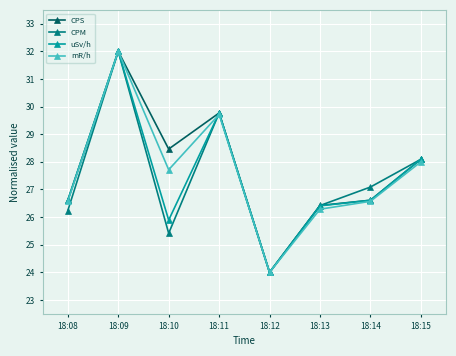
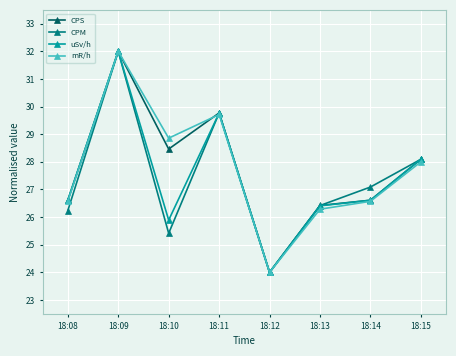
mR/h, 18:10: 27.7 -> 28.9
